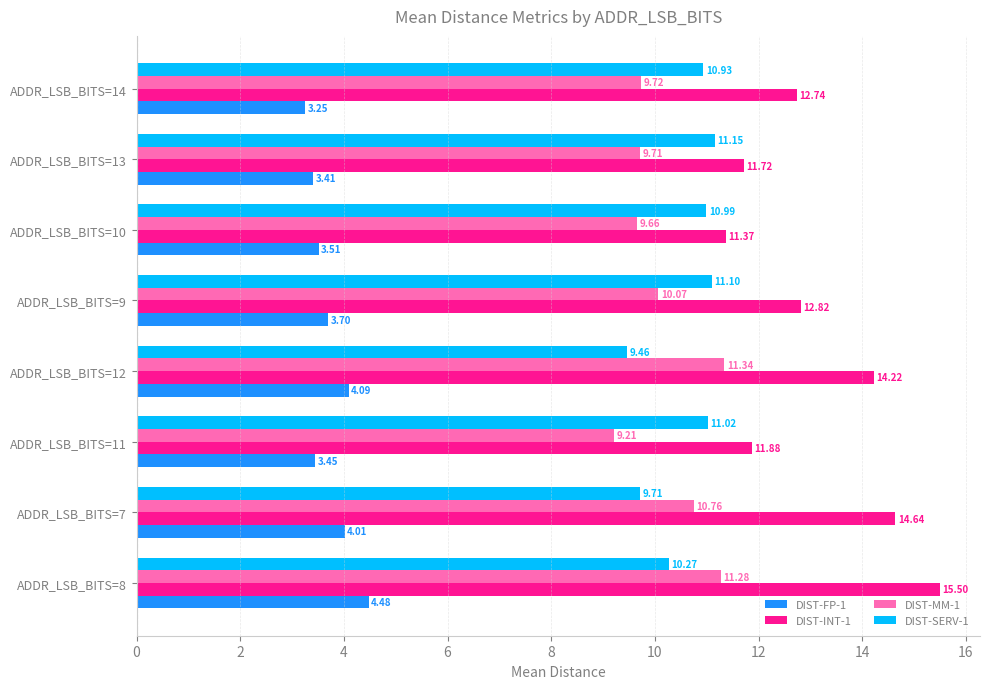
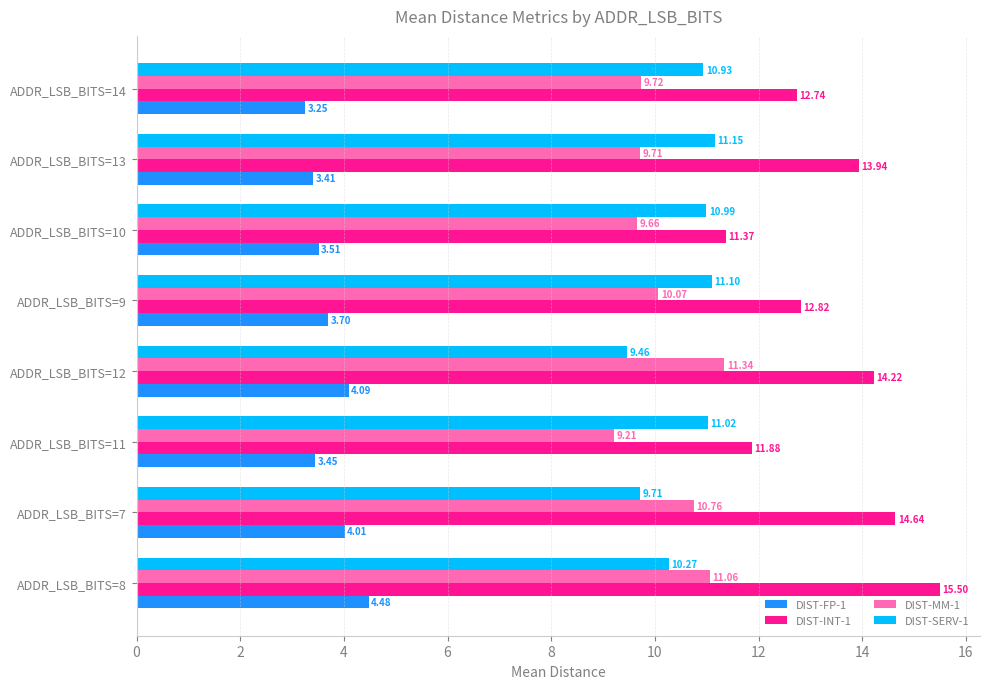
DIST-INT-1, ADDR_LSB_BITS=13: 11.72 -> 13.94
DIST-MM-1, ADDR_LSB_BITS=8: 11.28 -> 11.06
